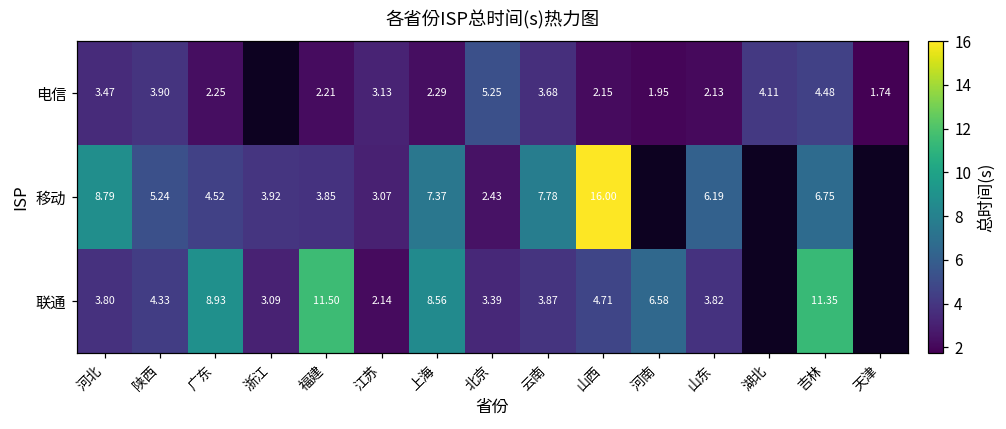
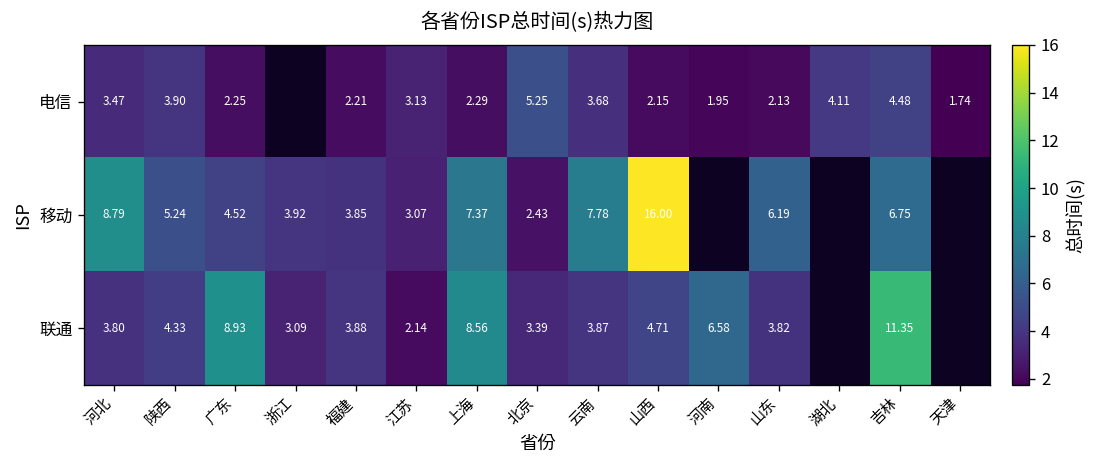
联通, 福建: 11.50 -> 3.88
